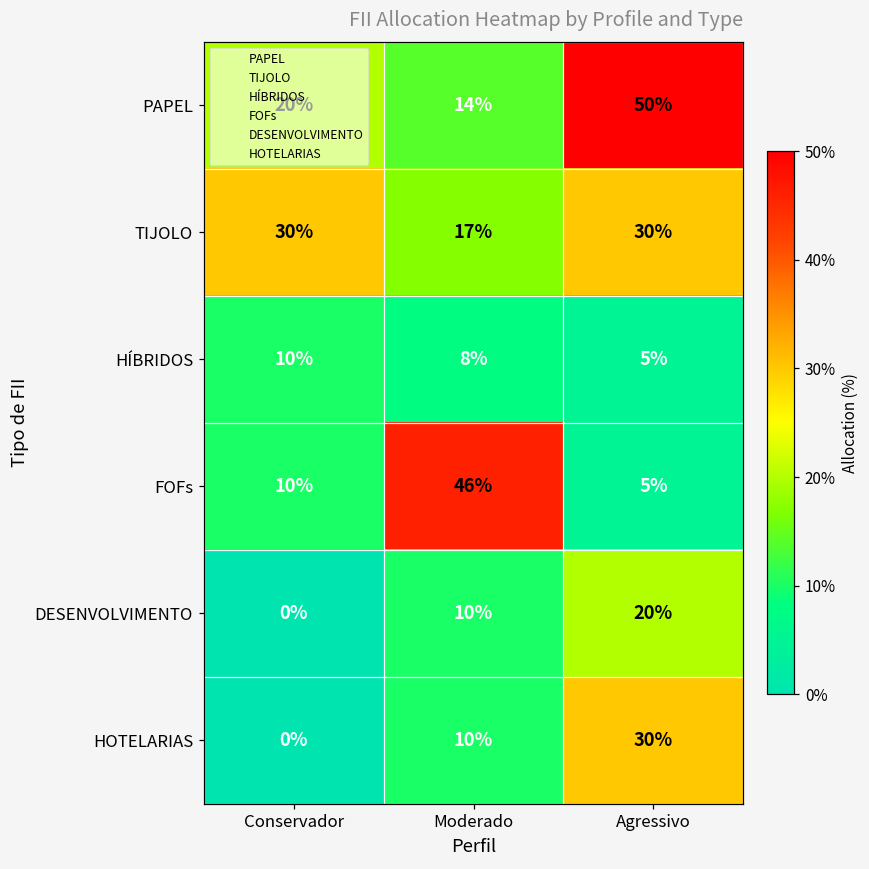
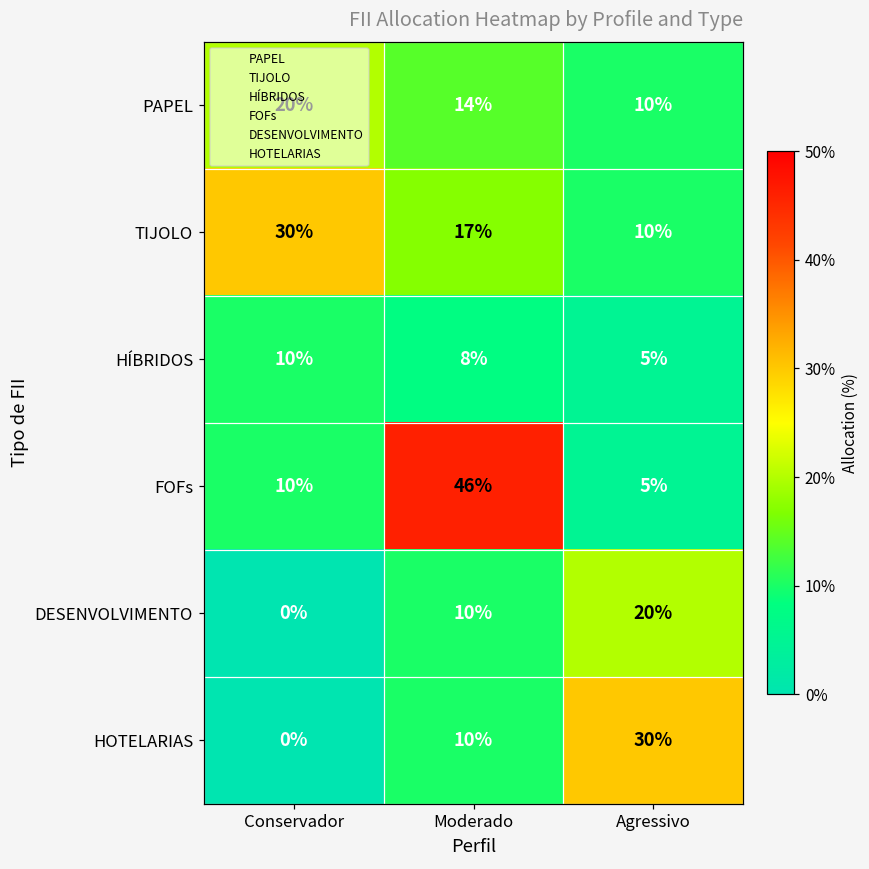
PAPEL, Agressivo: 50% -> 10%
TIJOLO, Agressivo: 30% -> 10%
